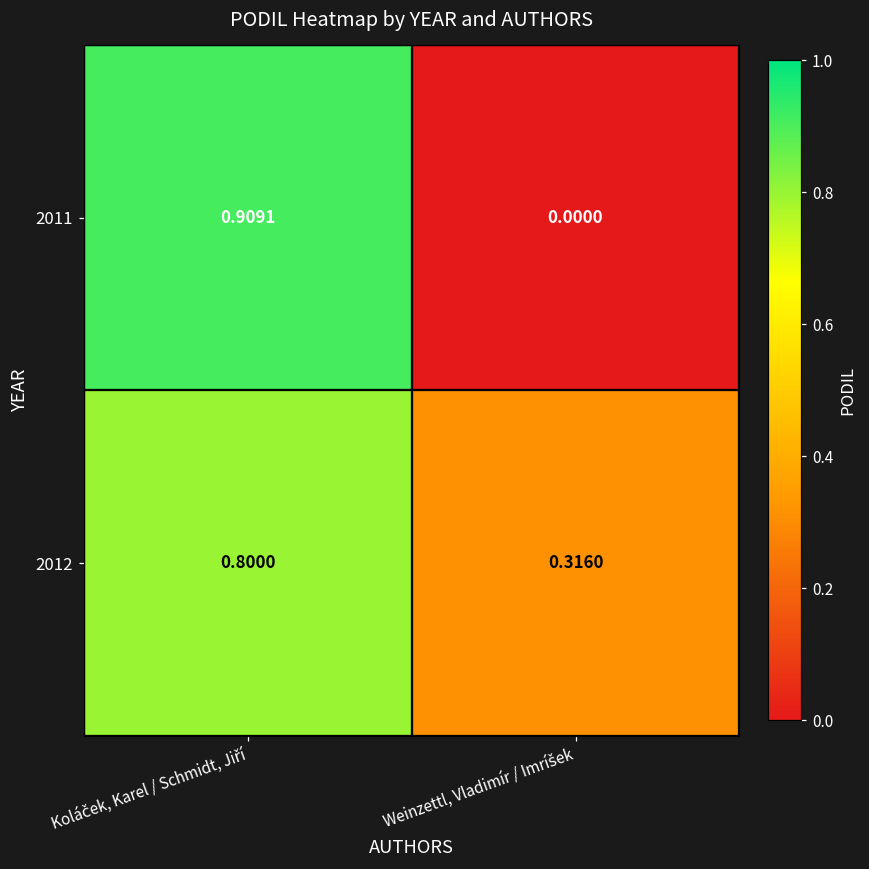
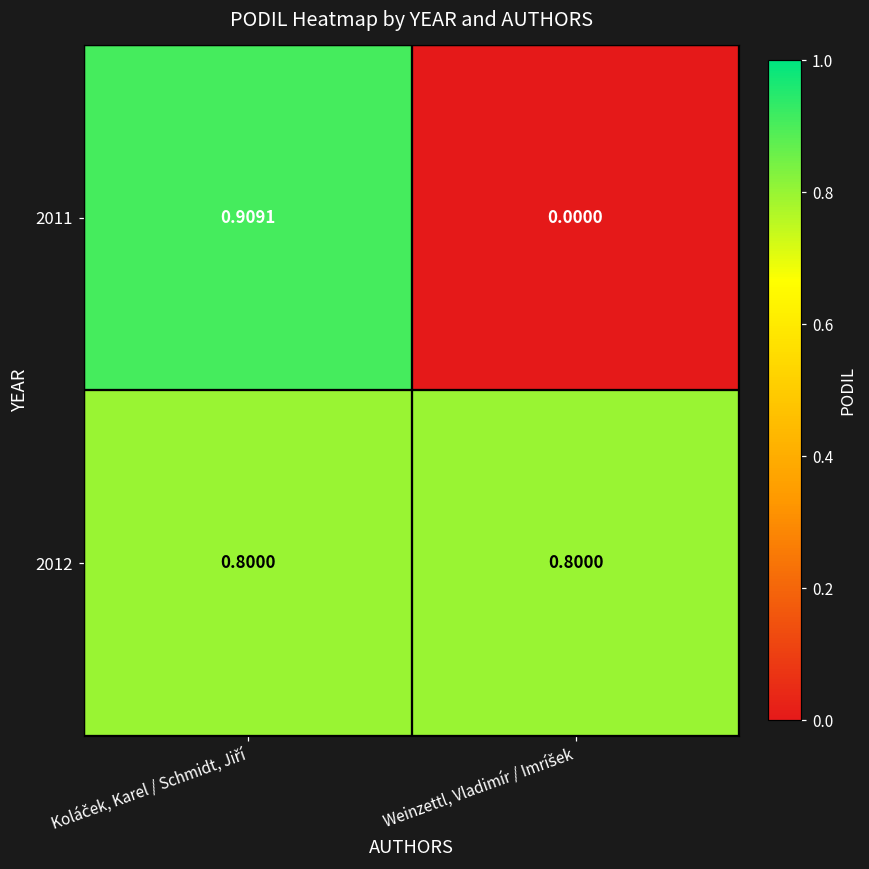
2012, Weinzettl, Vladimír / Imríšek: 0.3160 -> 0.8000
